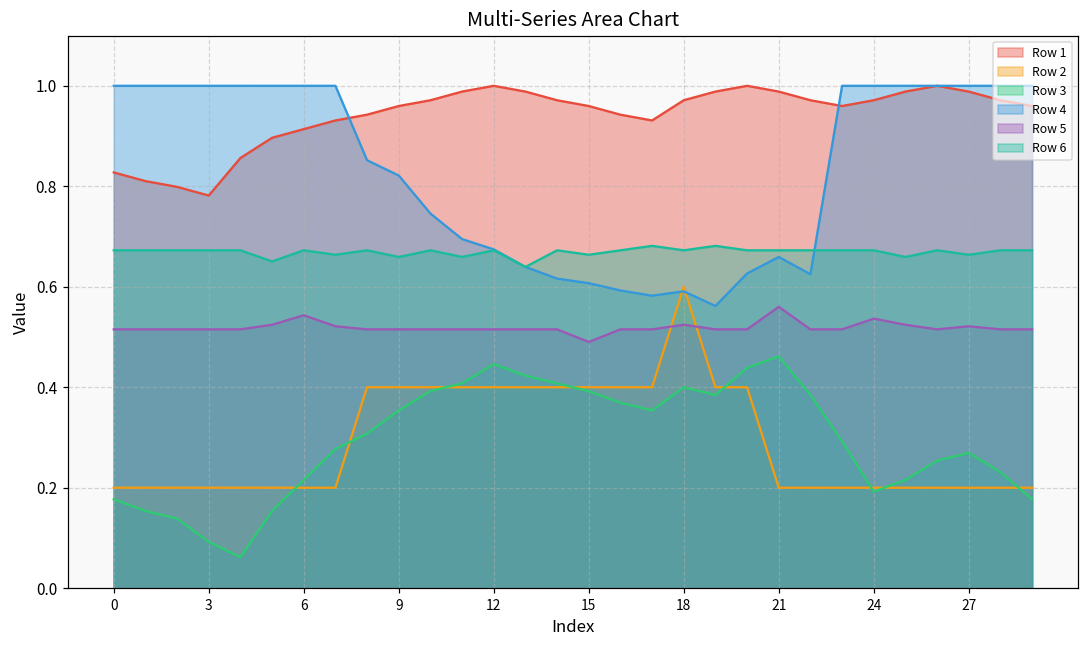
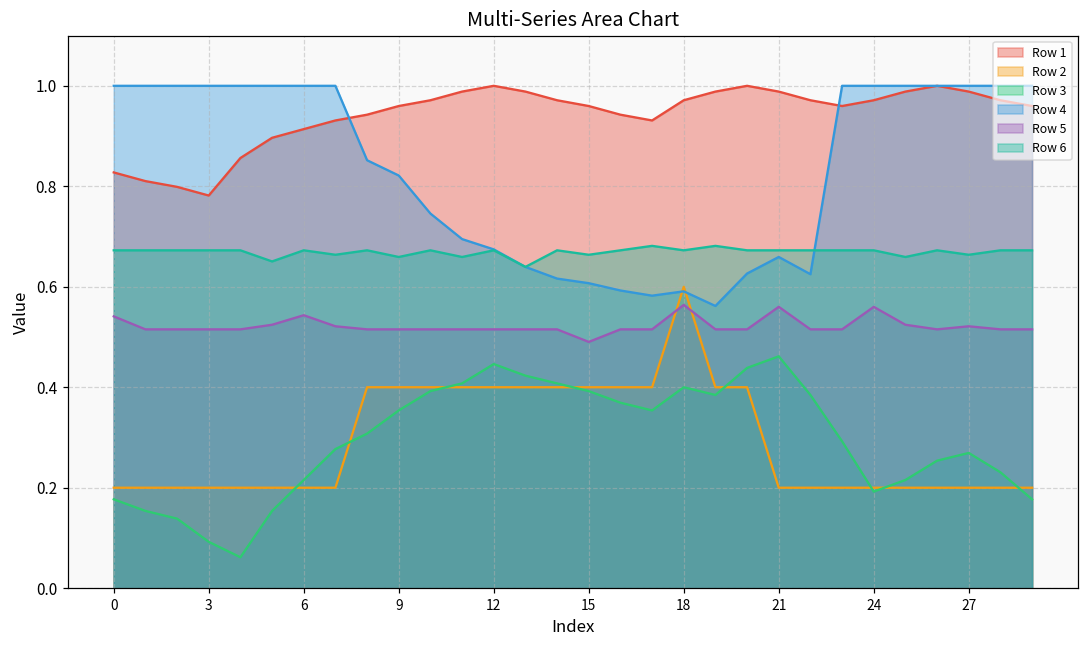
Row 5, 0: 0.52 -> 0.54
Row 5, 18: 0.52 -> 0.56
Row 5, 24: 0.54 -> 0.56
